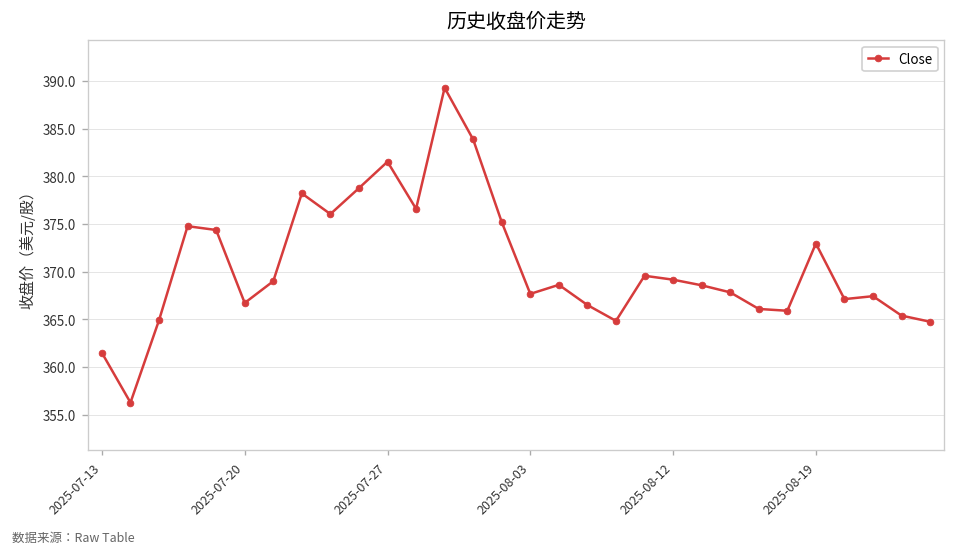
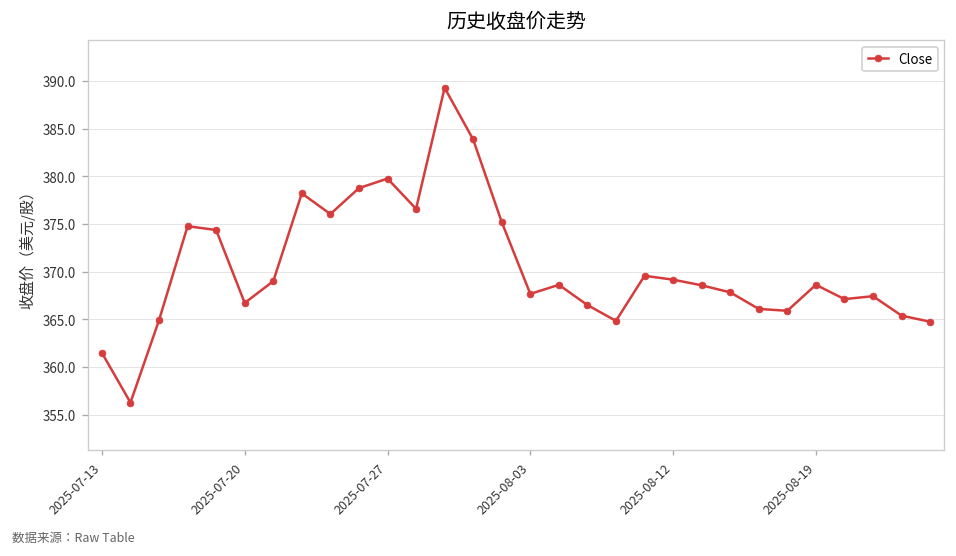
2025-07-27: 382 -> 380
2025-08-19: 373 -> 369
